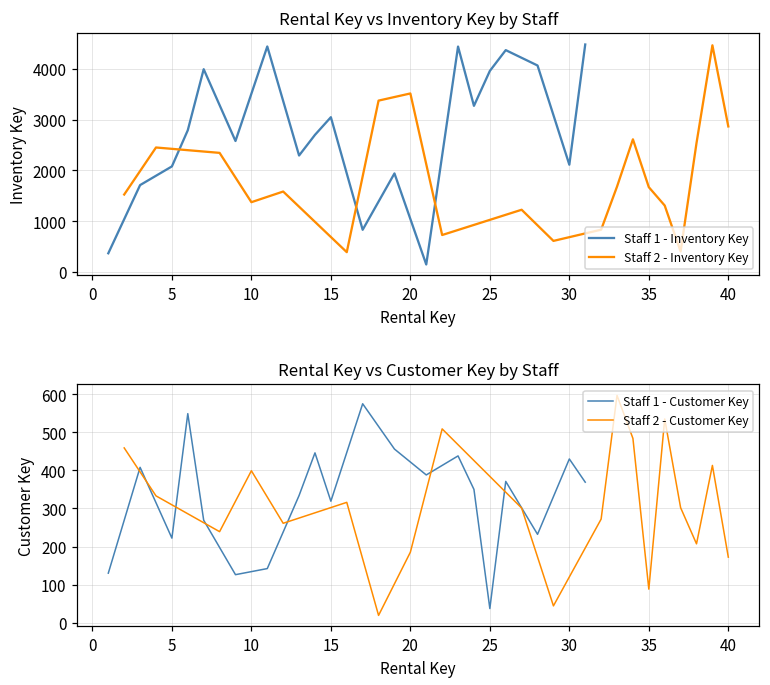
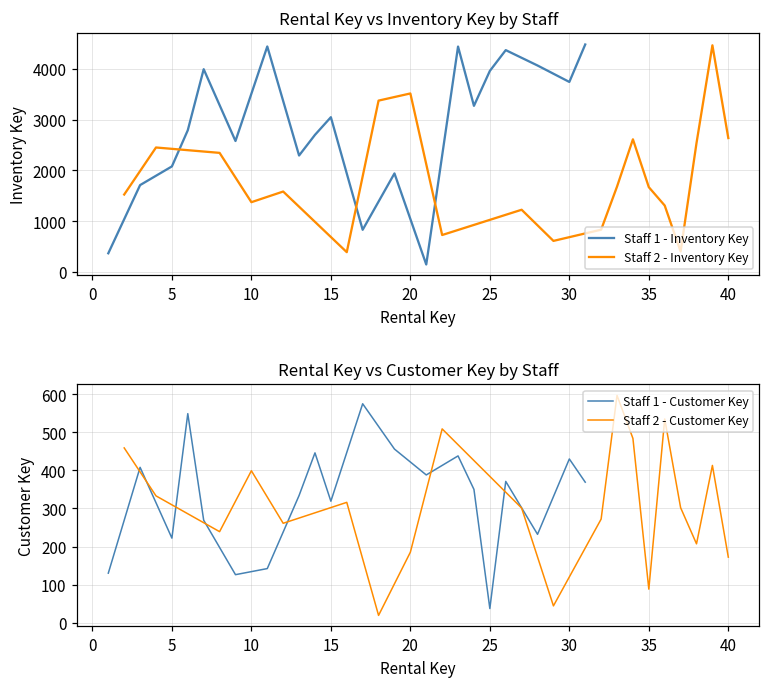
Rental Key vs Inventory Key by Staff, Staff 1 - Inventory Key, 30: 2100 -> 3700
Rental Key vs Inventory Key by Staff, Staff 2 - Inventory Key, 40: 2900 -> 2600
